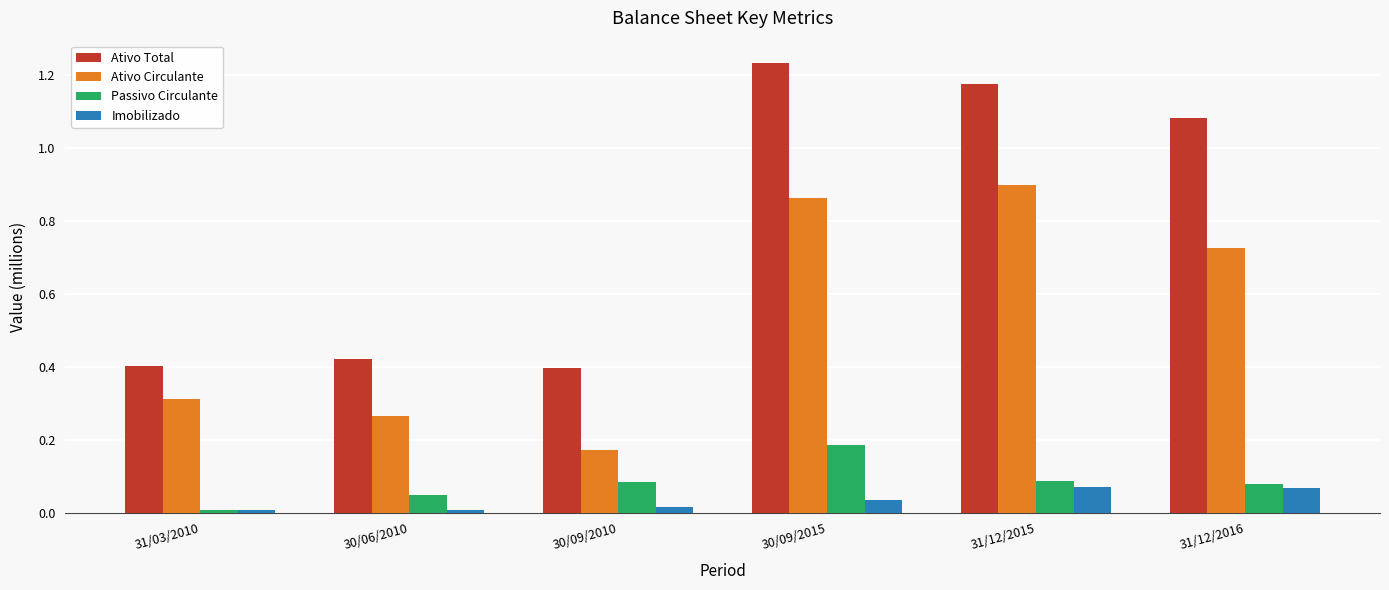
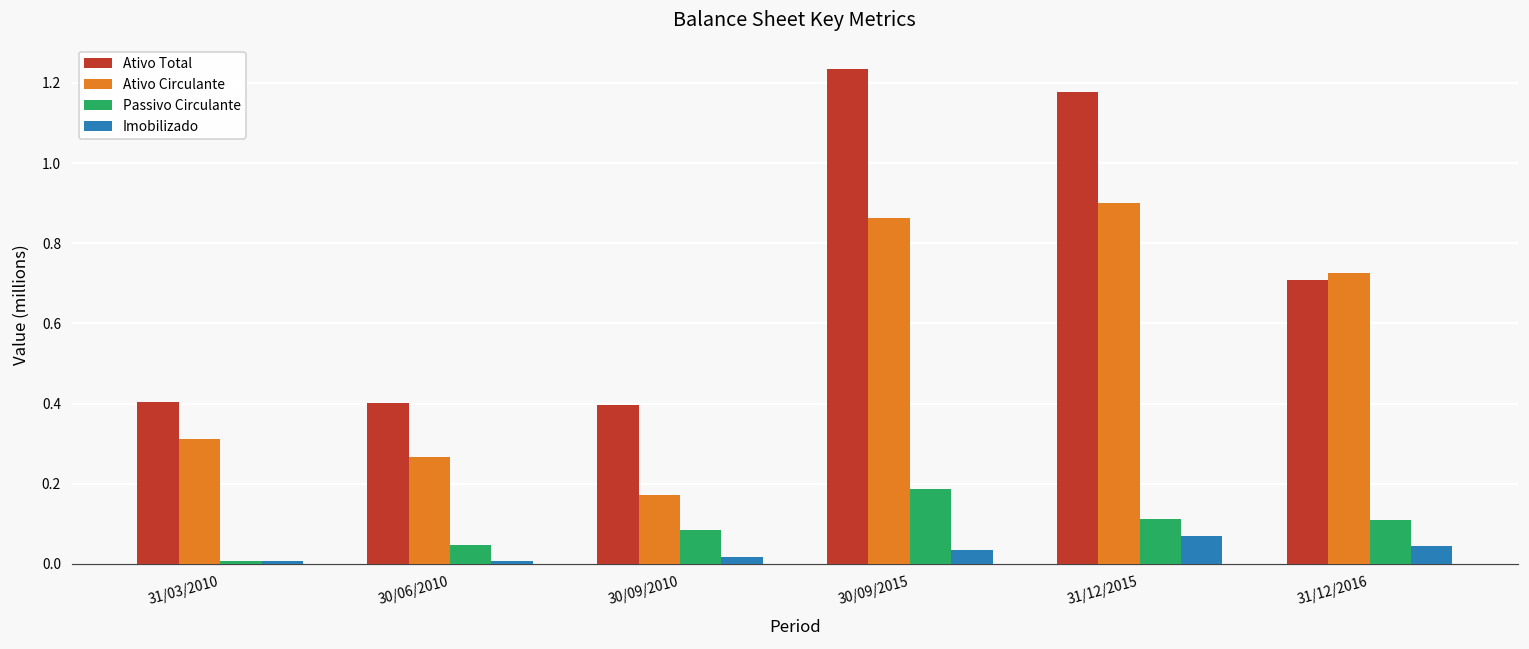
Ativo Total, 30/06/2010: 0.42 -> 0.40
Passivo Circulante, 31/12/2015: 0.09 -> 0.11
Ativo Total, 31/12/2016: 1.08 -> 0.71
Passivo Circulante, 31/12/2016: 0.08 -> 0.11
Imobilizado, 31/12/2016: 0.07 -> 0.04
